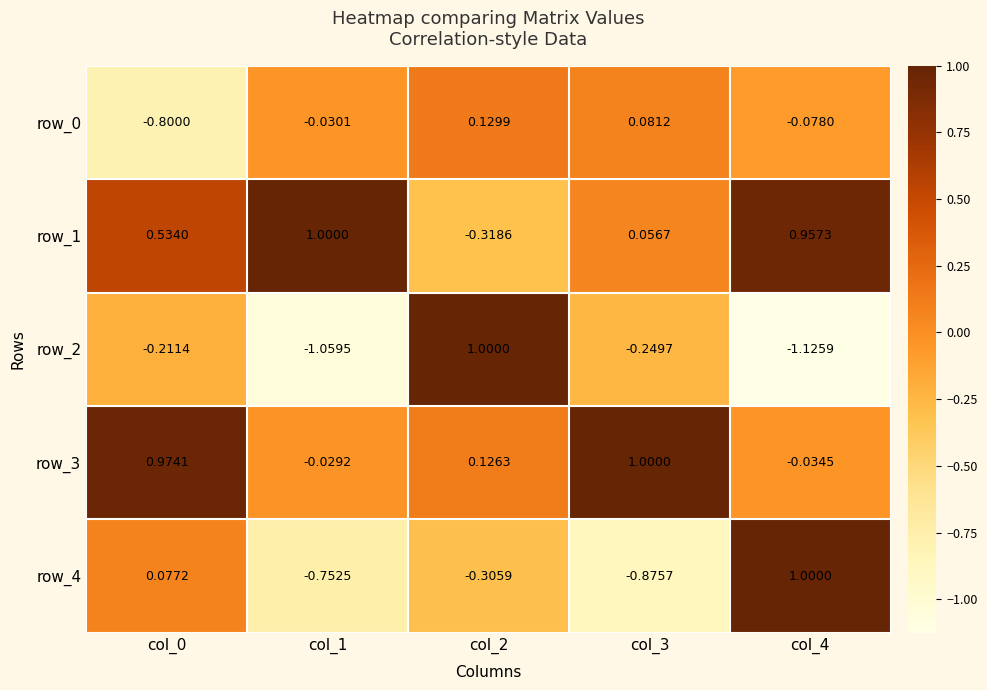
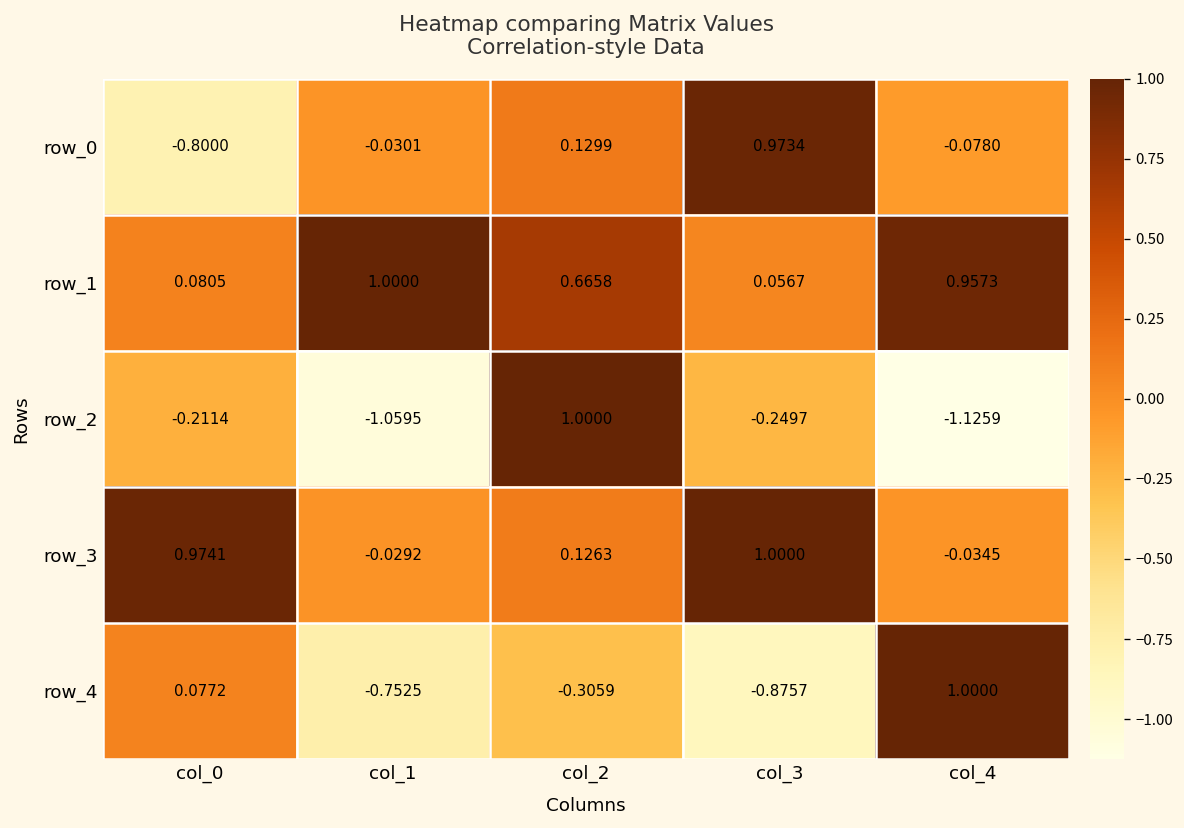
row_0, col_3: 0.0812 -> 0.9734
row_1, col_0: 0.5340 -> 0.0805
row_1, col_2: -0.3186 -> 0.6658
